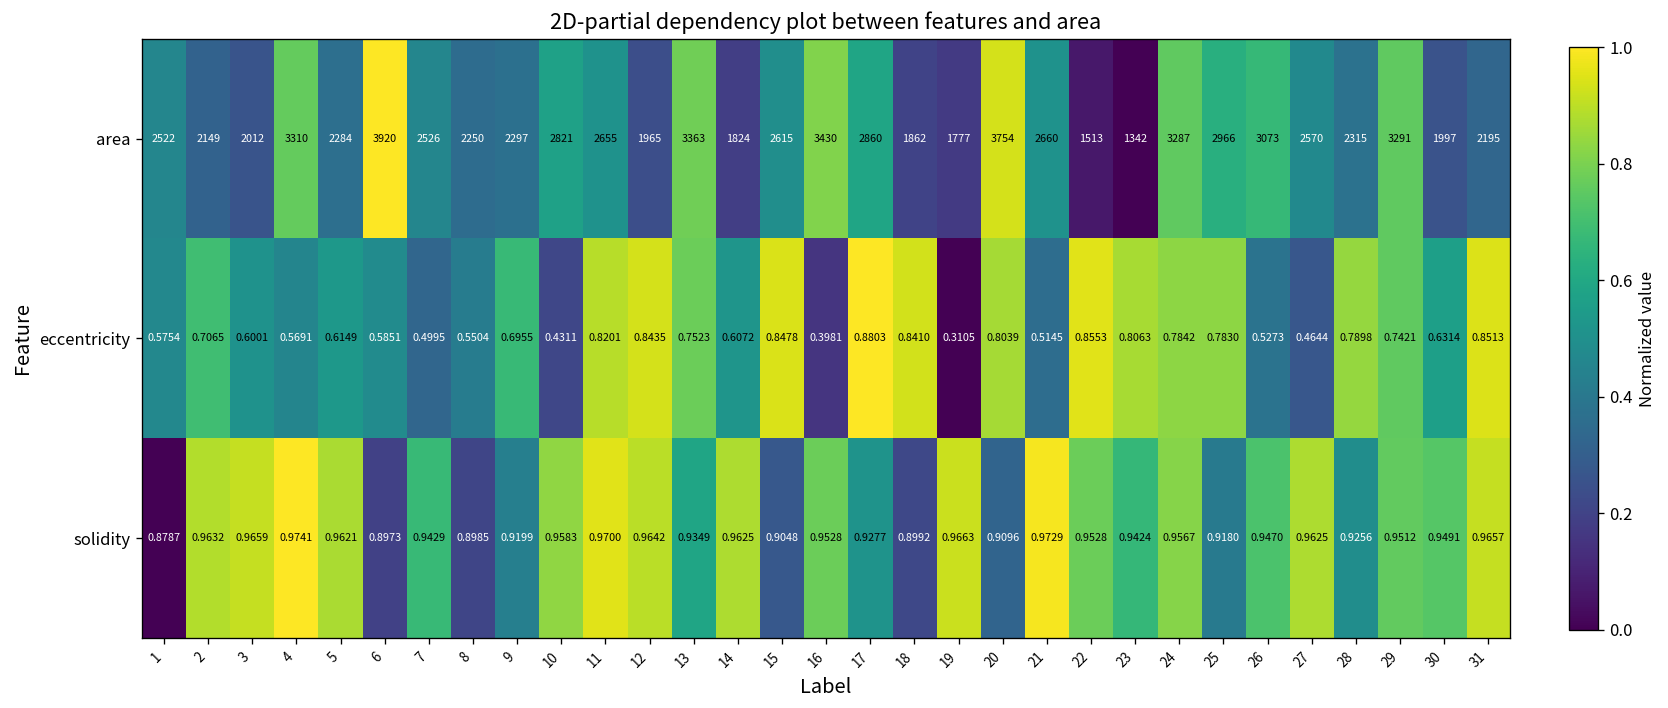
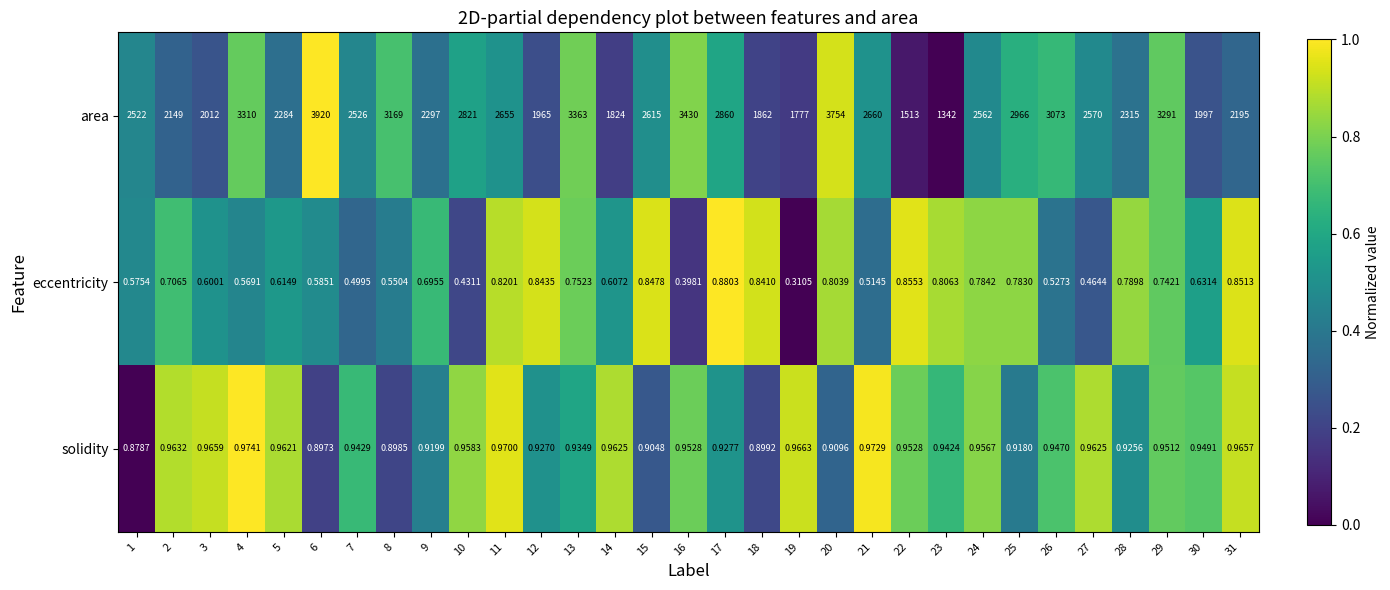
area, 8: 2250 -> 3169
area, 24: 3287 -> 2562
solidity, 12: 0.9642 -> 0.9270
